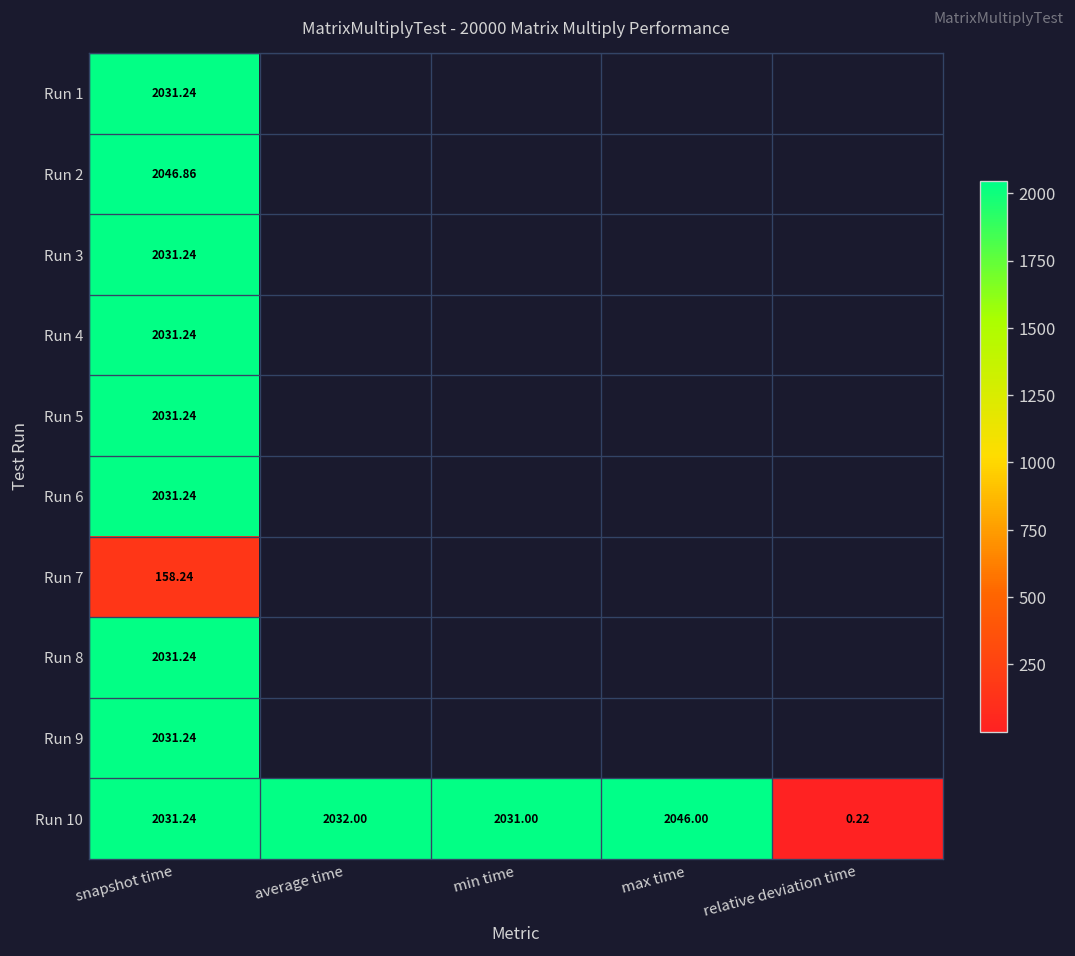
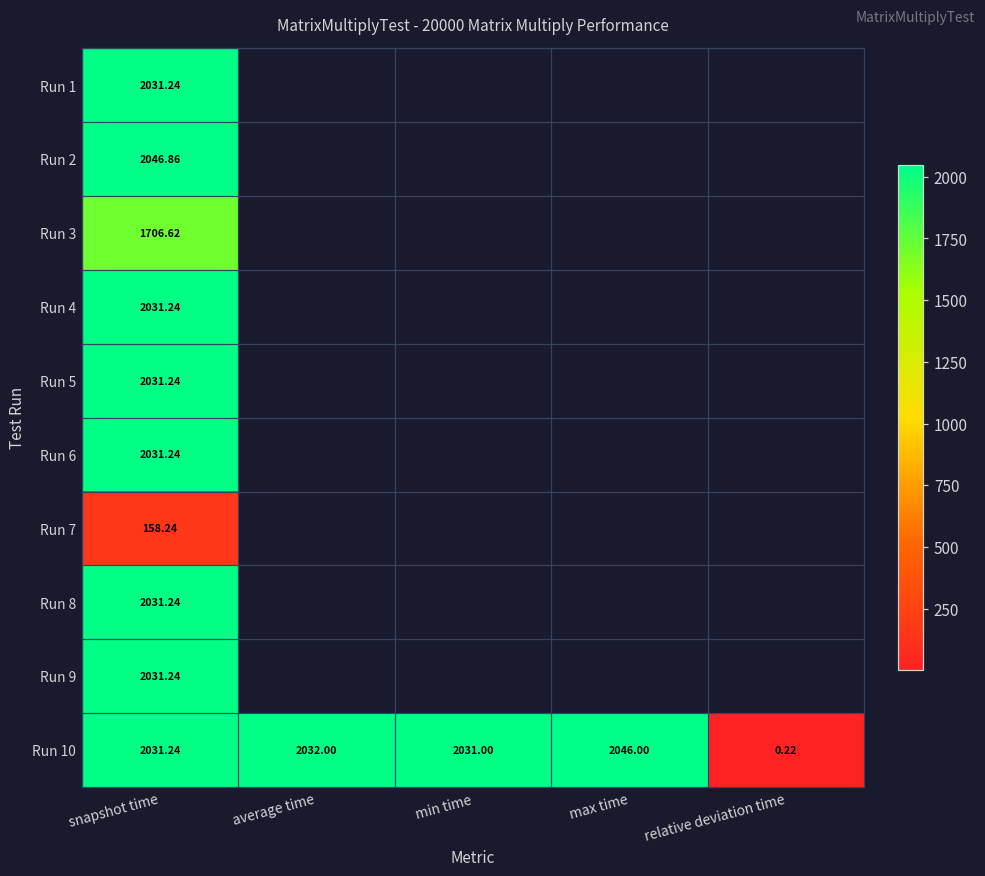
Run 3, snapshot time: 2031.24 -> 1706.62
